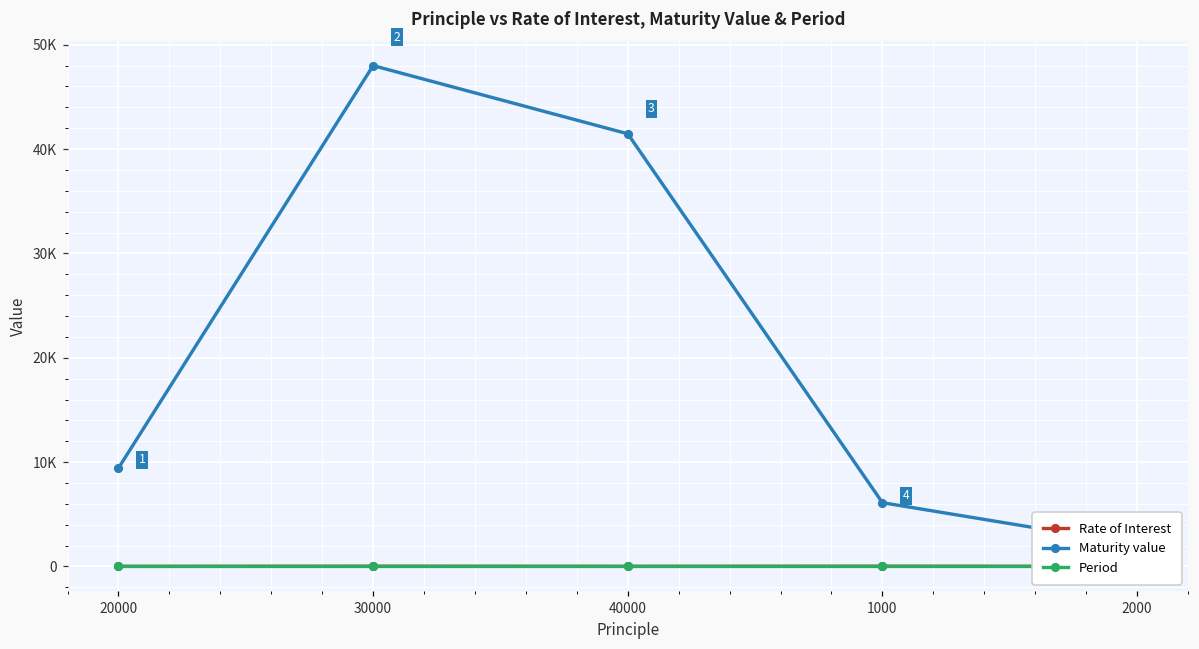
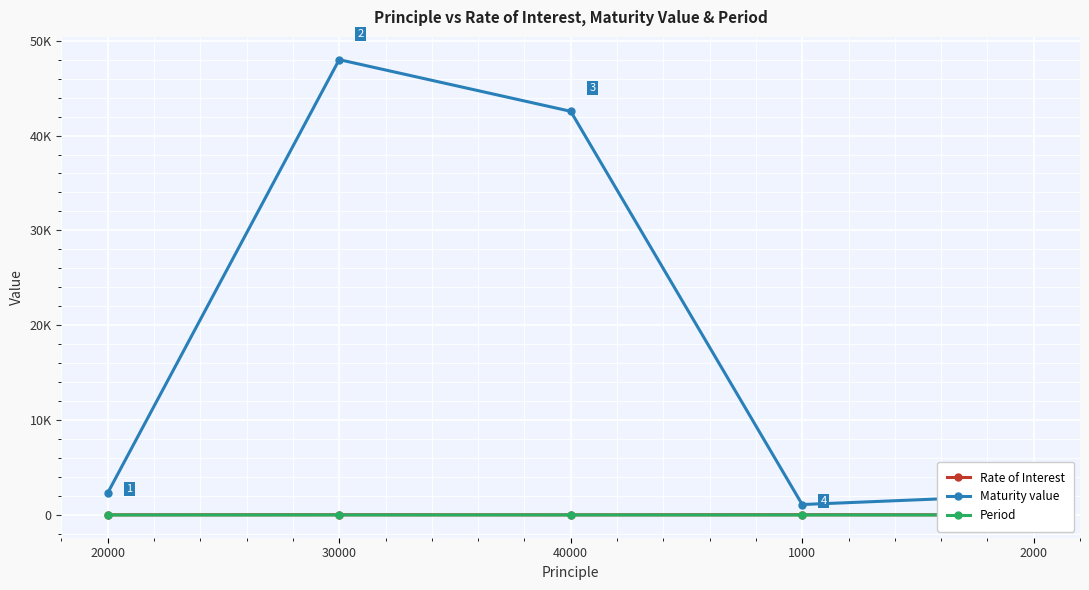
Maturity value, 20000: 9000 -> 2000
Maturity value, 40000: 41000 -> 43000
Maturity value, 1000: 6000 -> 1000
